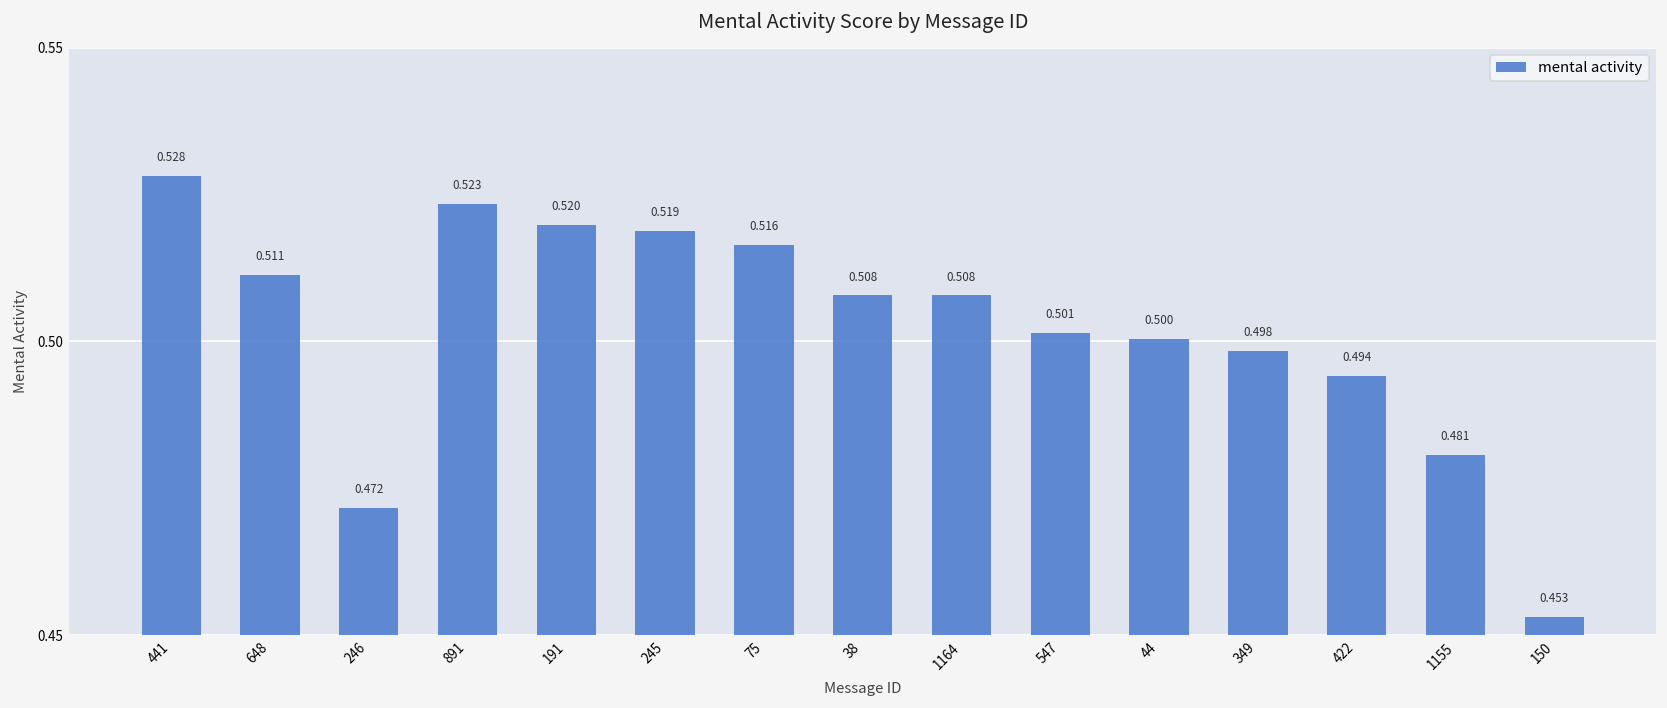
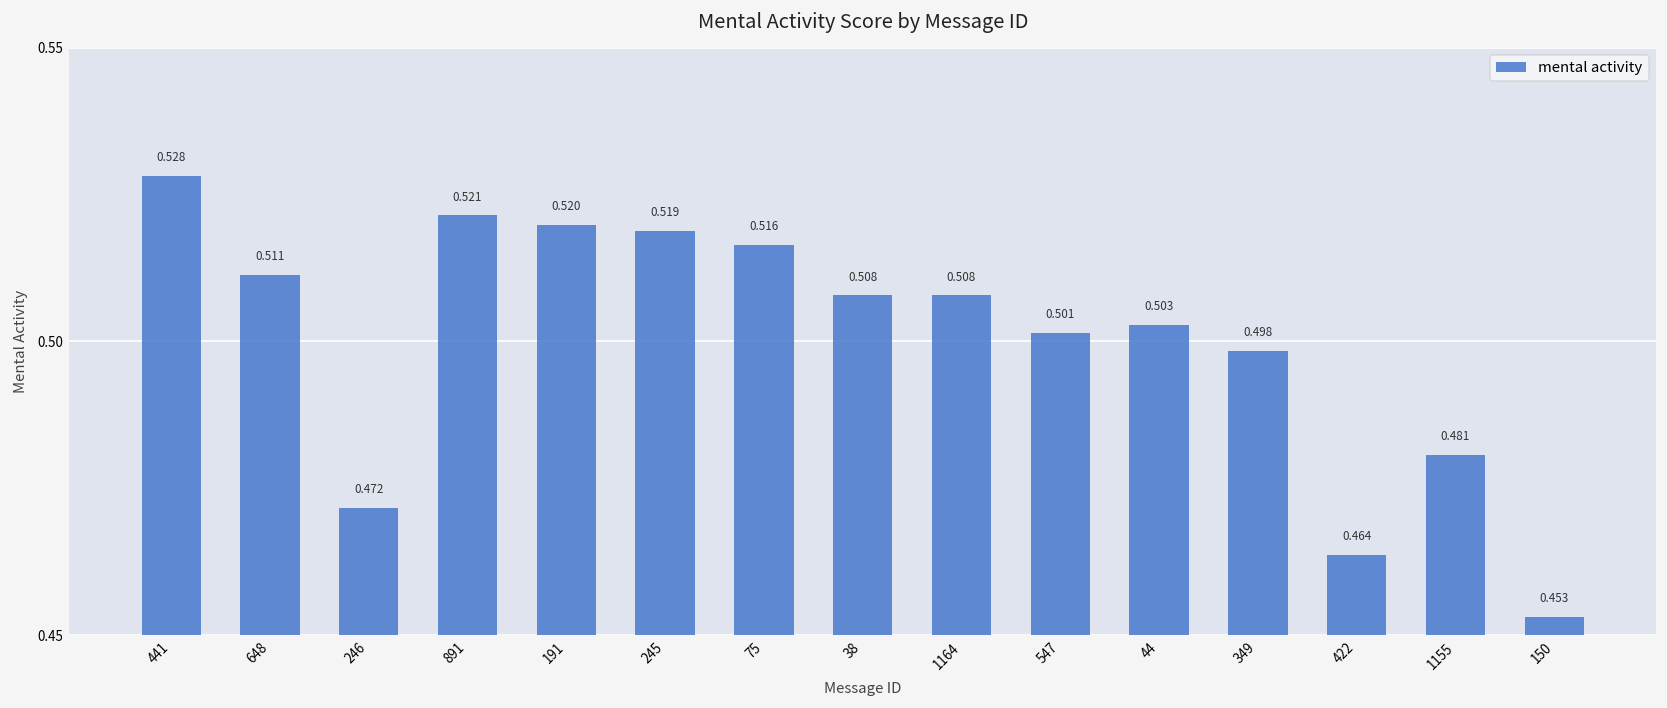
891: 0.523 -> 0.521
44: 0.500 -> 0.503
422: 0.494 -> 0.464
